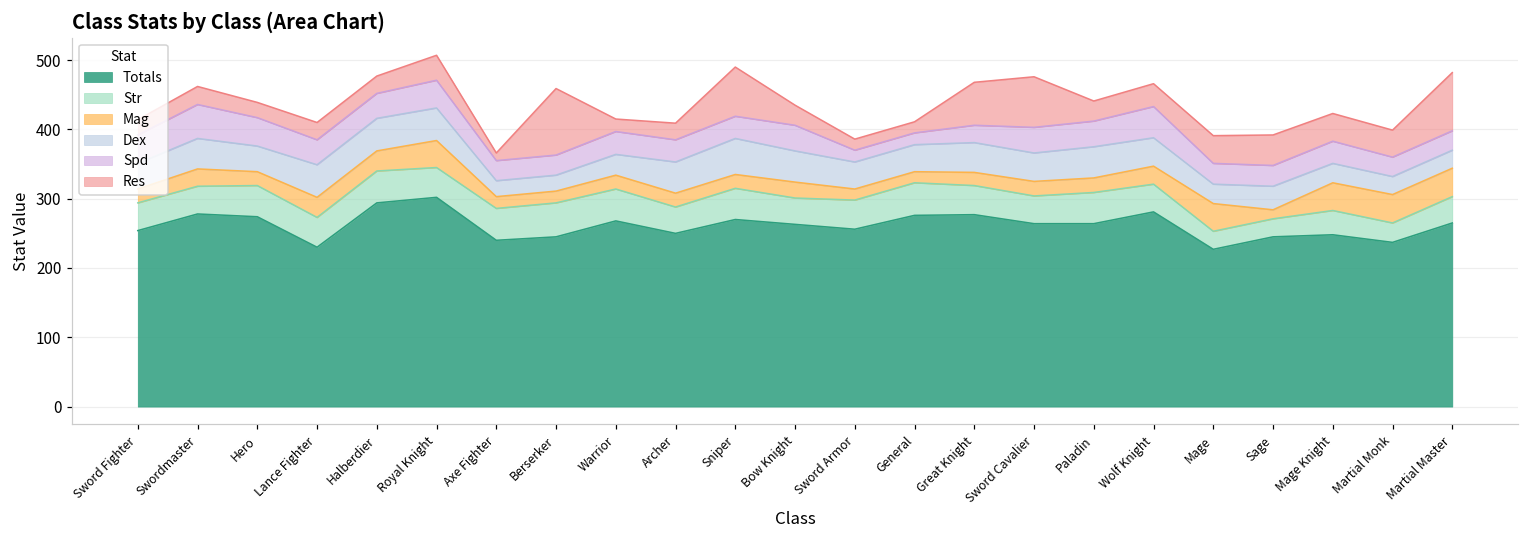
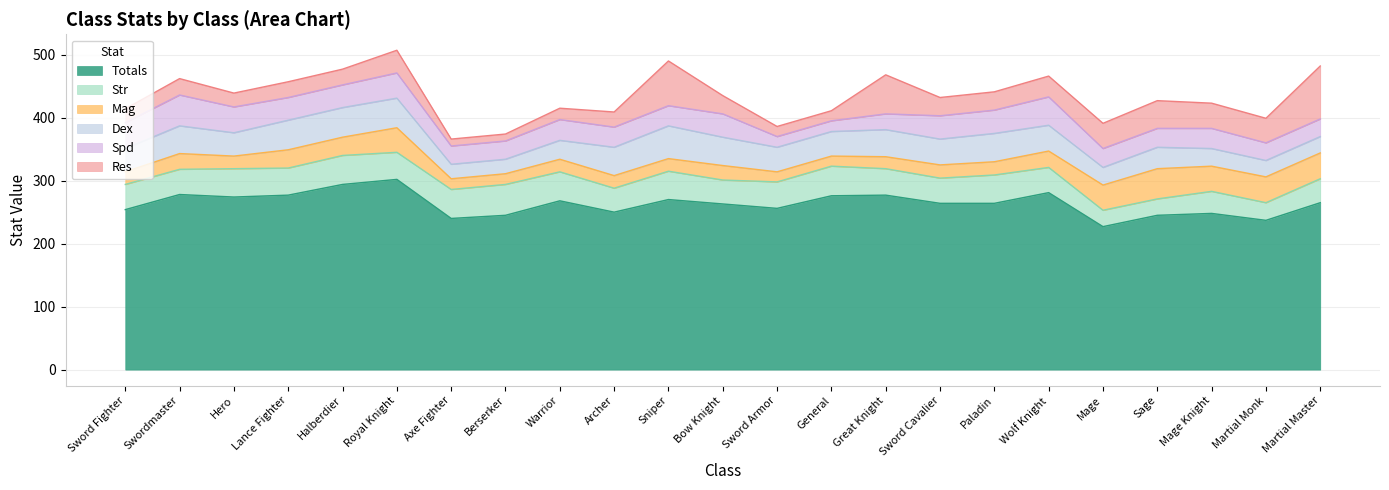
Totals, Lance Fighter: 230 -> 280
Res, Berserker: 100 -> 10
Res, Sword Cavalier: 70 -> 30
Mag, Sage: 10 -> 50
